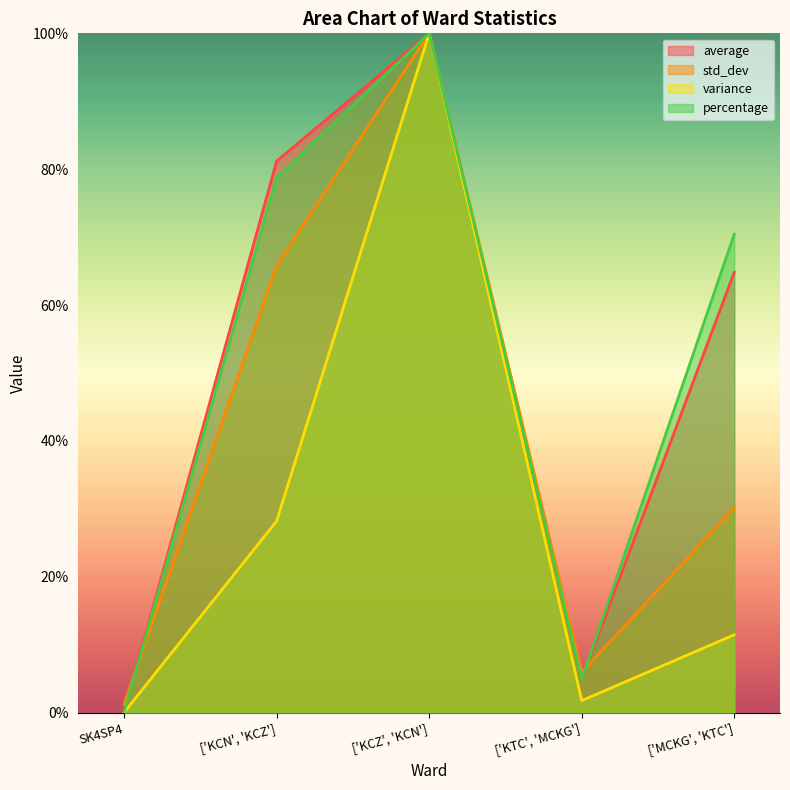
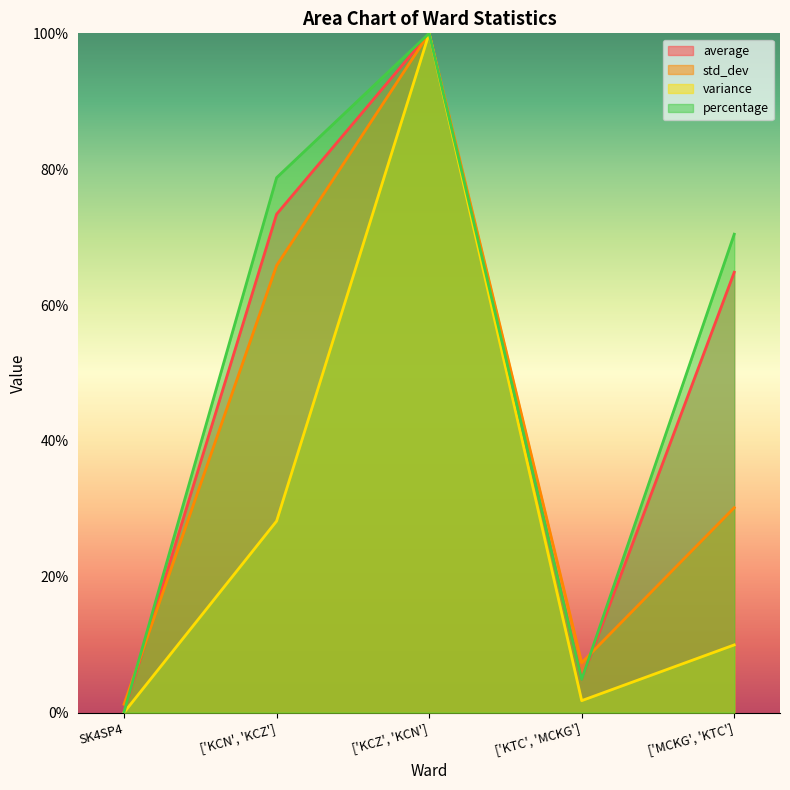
average, ['KCN', 'KCZ']: 81% -> 73%
std_dev, ['KTC', 'MCKG']: 6% -> 7%
variance, ['MCKG', 'KTC']: 11% -> 10%
